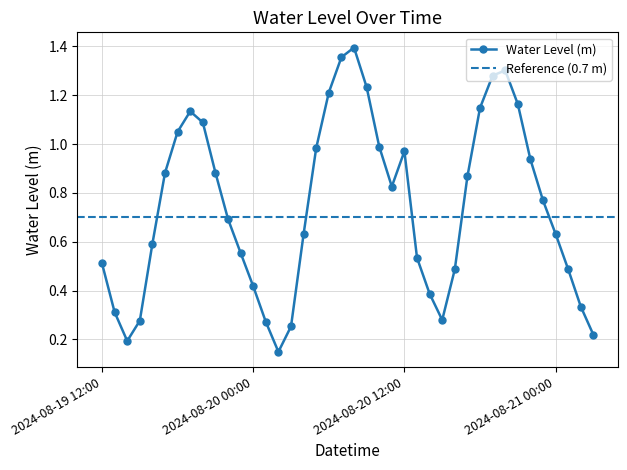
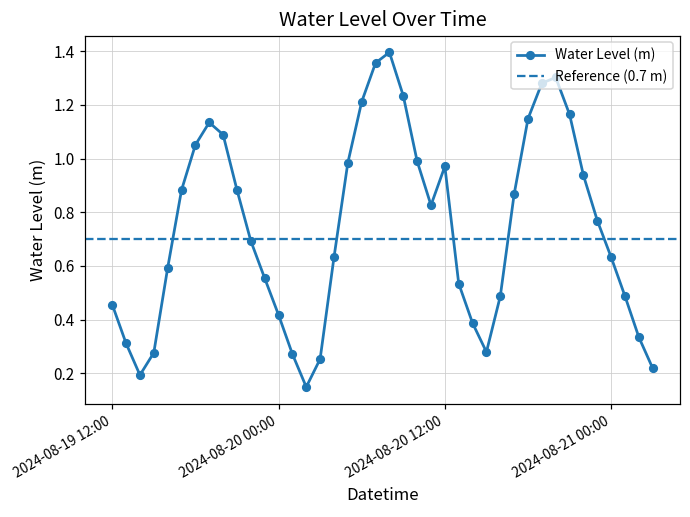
2024-08-19 12:00: 0.51 -> 0.46
